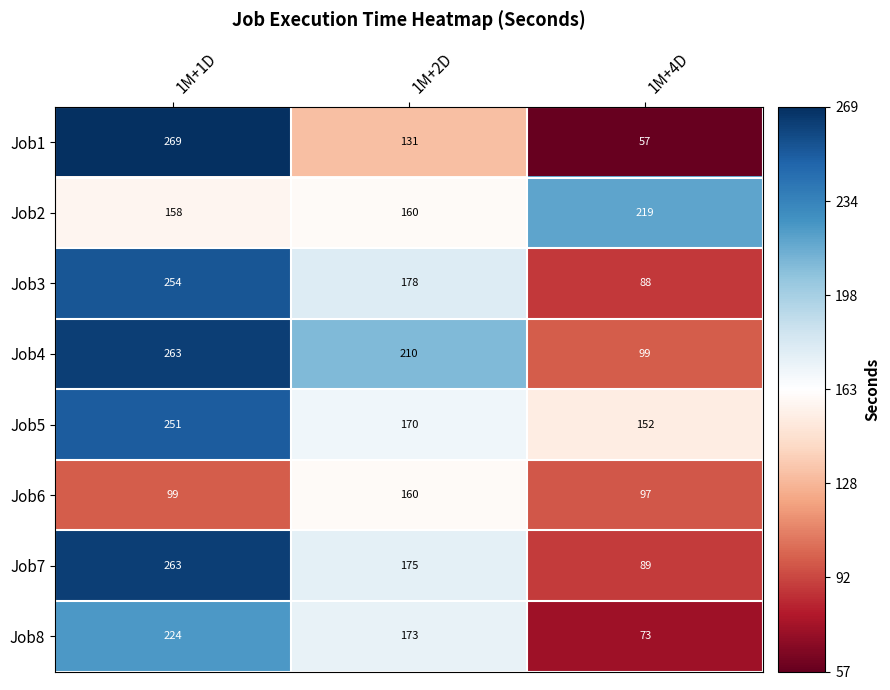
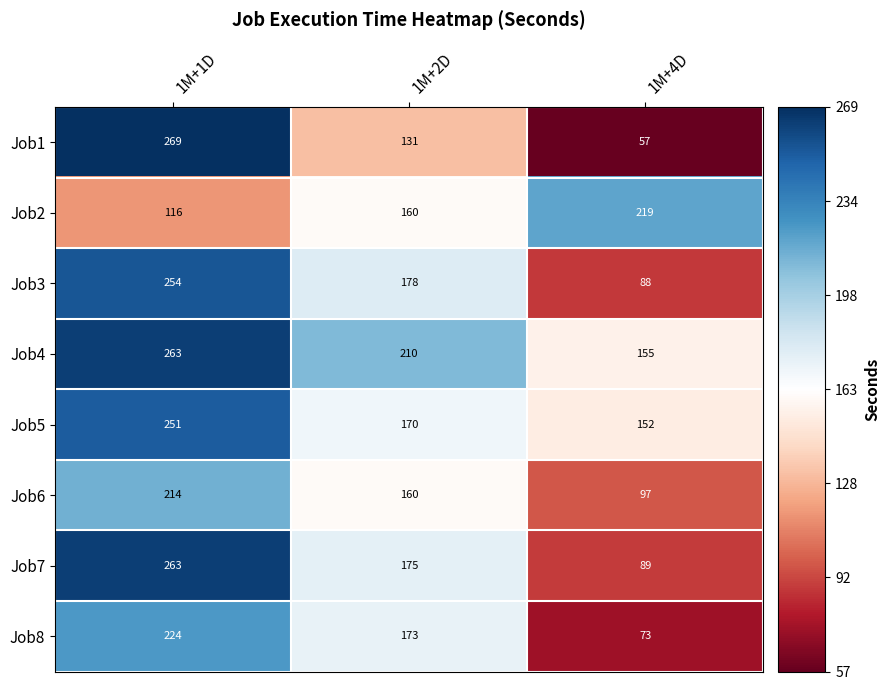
Job2, 1M+1D: 158 -> 116
Job4, 1M+4D: 99 -> 155
Job6, 1M+1D: 99 -> 214
